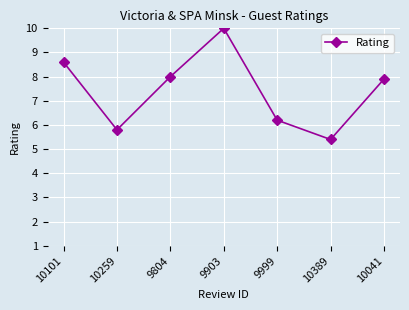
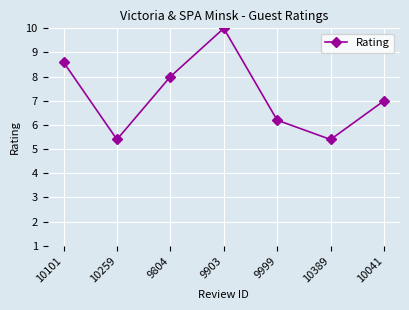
10259: 5.8 -> 5.4
10041: 7.9 -> 7.0
